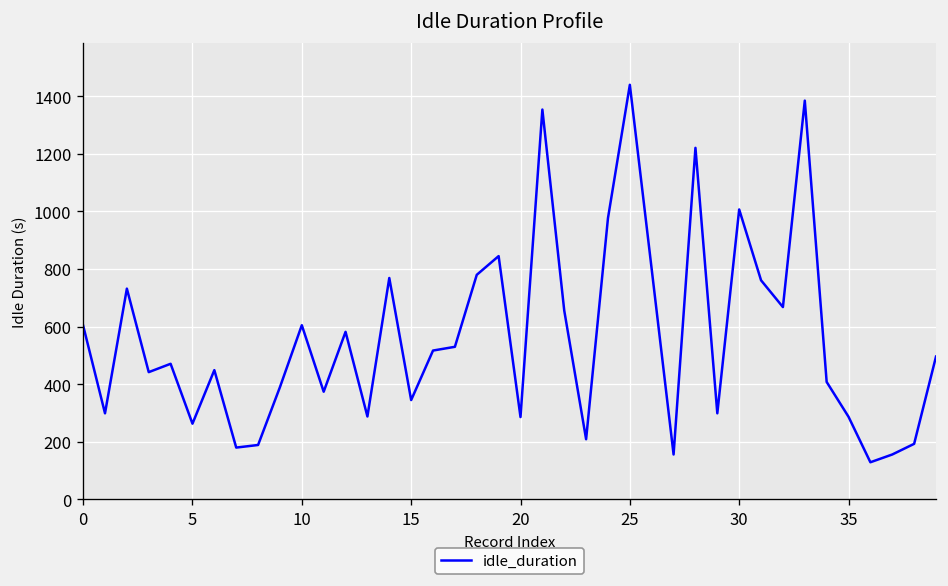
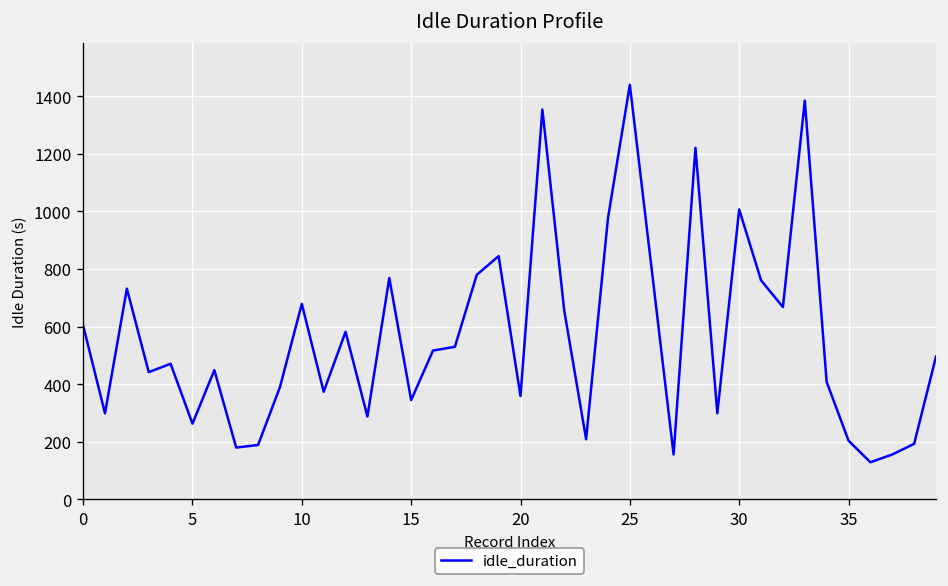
10: 610 -> 680
20: 290 -> 360
35: 290 -> 200
